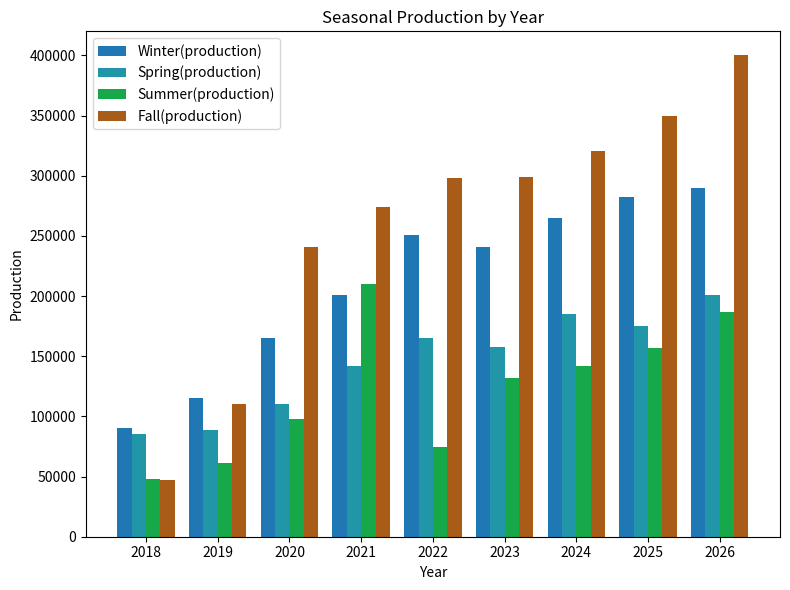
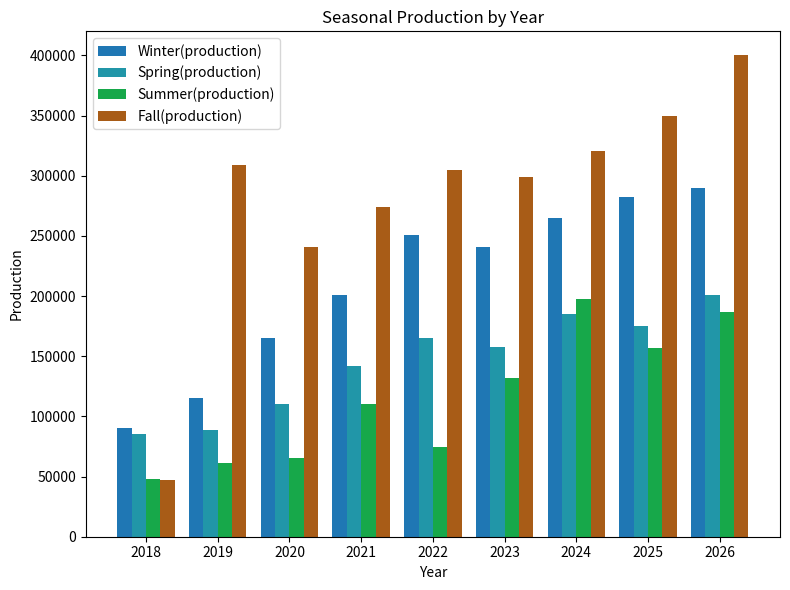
Fall(production), 2019: 110000 -> 309000
Summer(production), 2020: 98000 -> 65000
Summer(production), 2021: 210000 -> 110000
Fall(production), 2022: 298000 -> 305000
Summer(production), 2024: 142000 -> 198000
